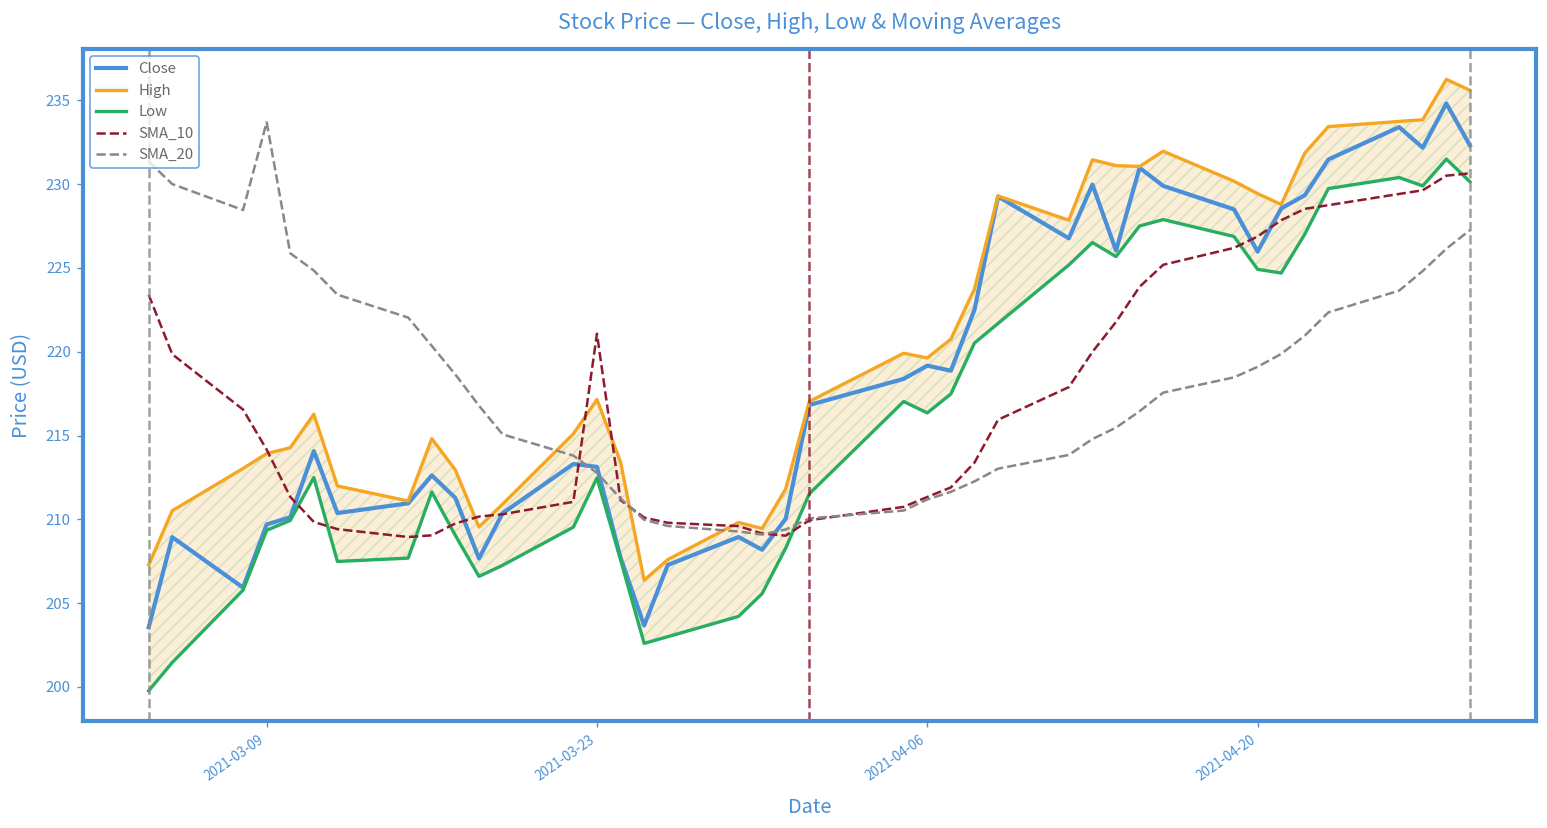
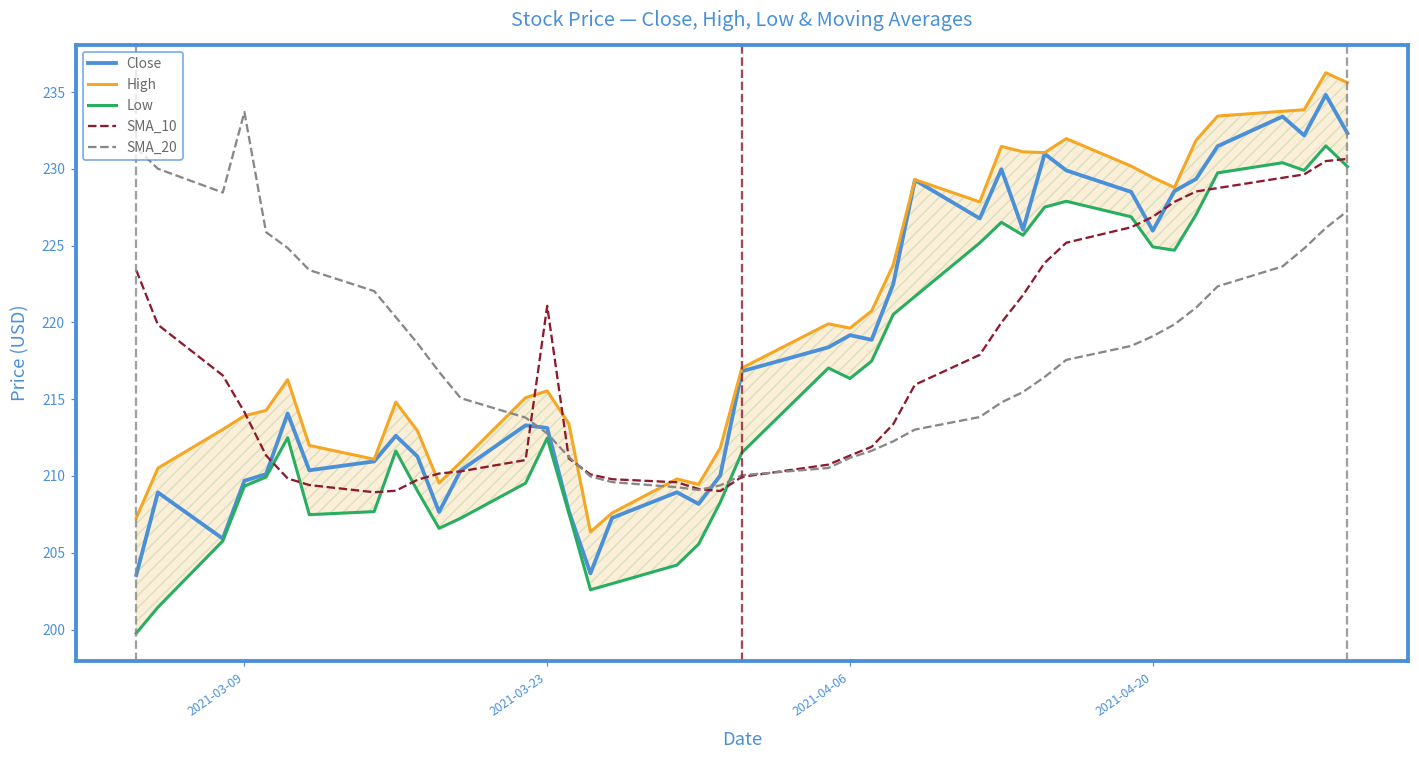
High, 2021-03-23: 217.2 -> 215.5
